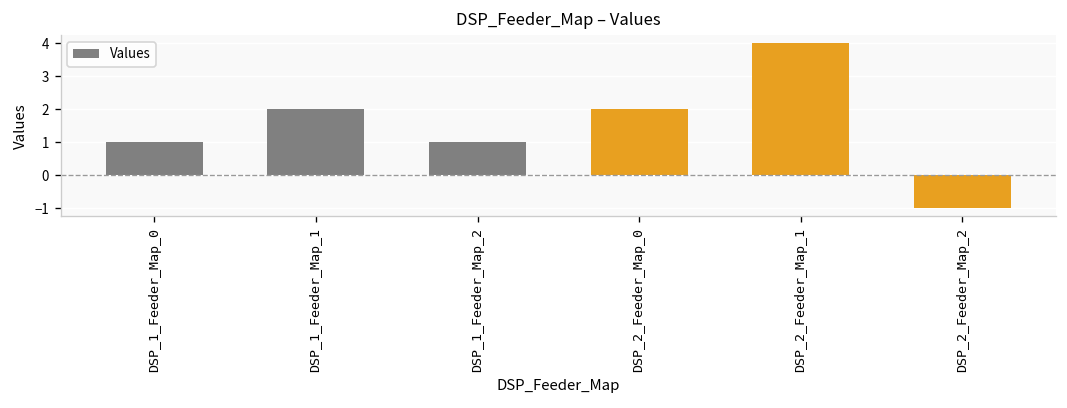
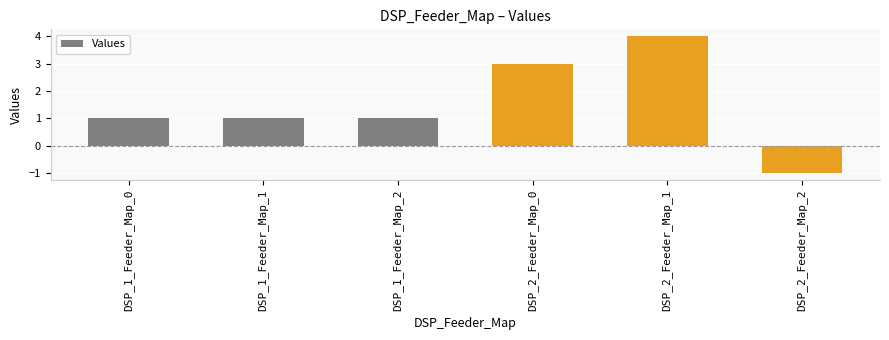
DSP_1_Feeder_Map_1: 2 -> 1
DSP_2_Feeder_Map_0: 2 -> 3
